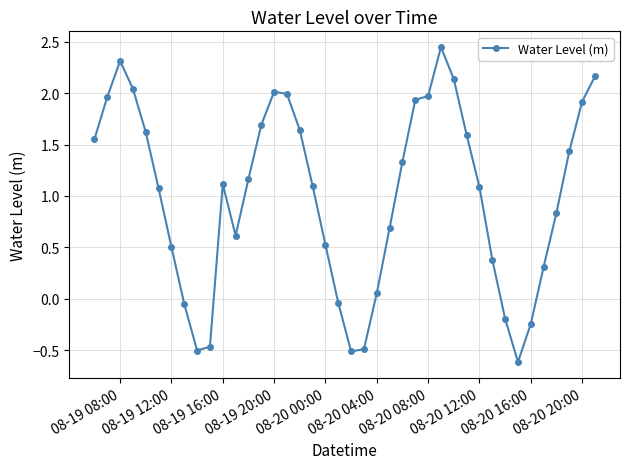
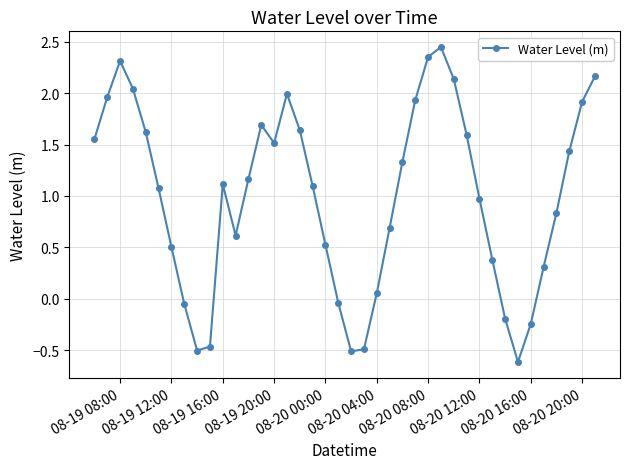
08-19 20:00: 2.01 -> 1.52
08-20 08:00: 1.97 -> 2.35
08-20 12:00: 1.09 -> 0.97
